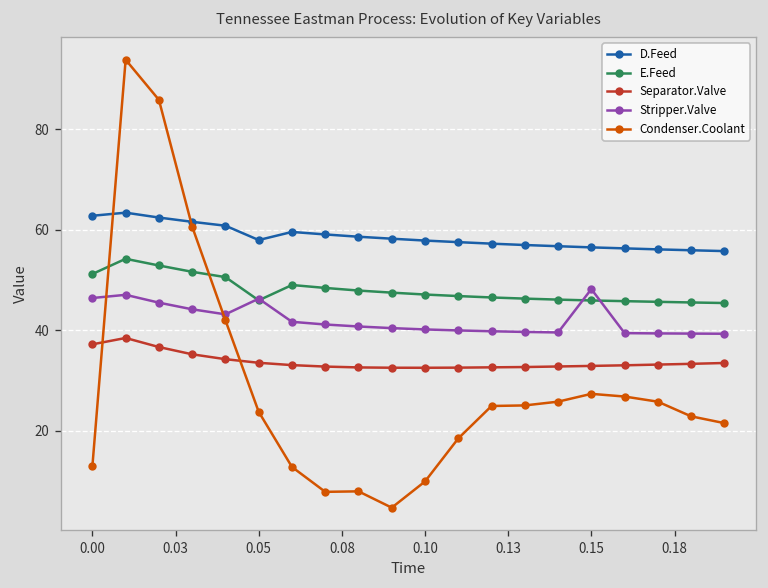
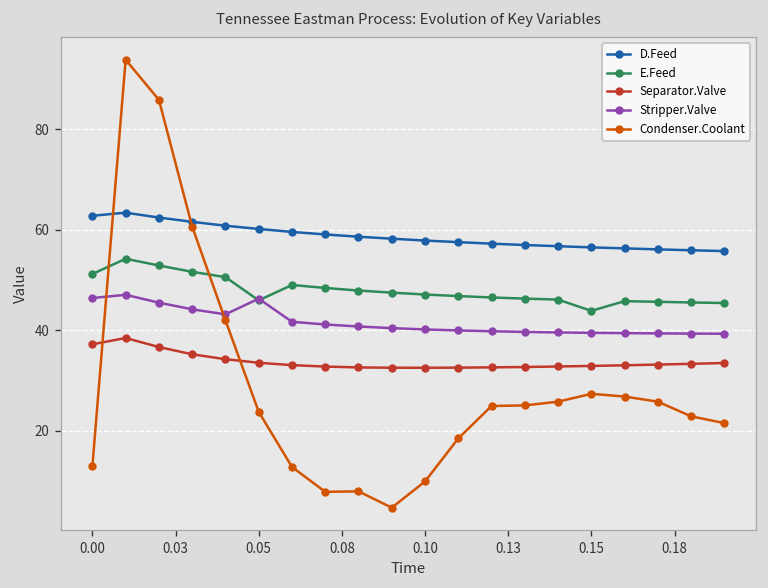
D.Feed, 0.05: 58 -> 60
E.Feed, 0.15: 46 -> 44
Stripper.Valve, 0.15: 48 -> 39
